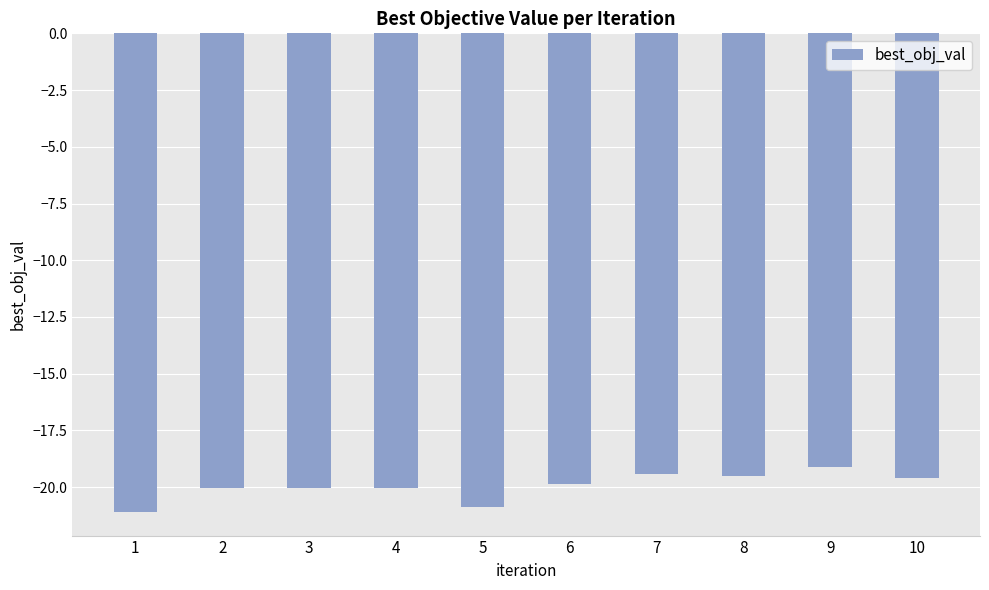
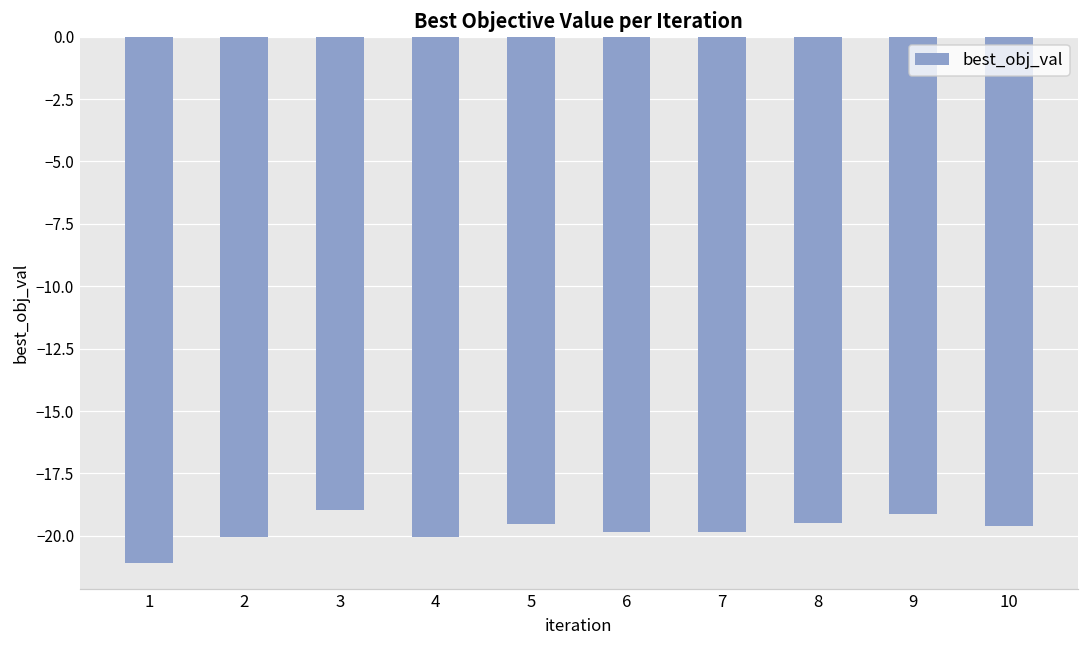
3: -20.0 -> -19.0
5: -20.9 -> -19.5
7: -19.4 -> -19.8
